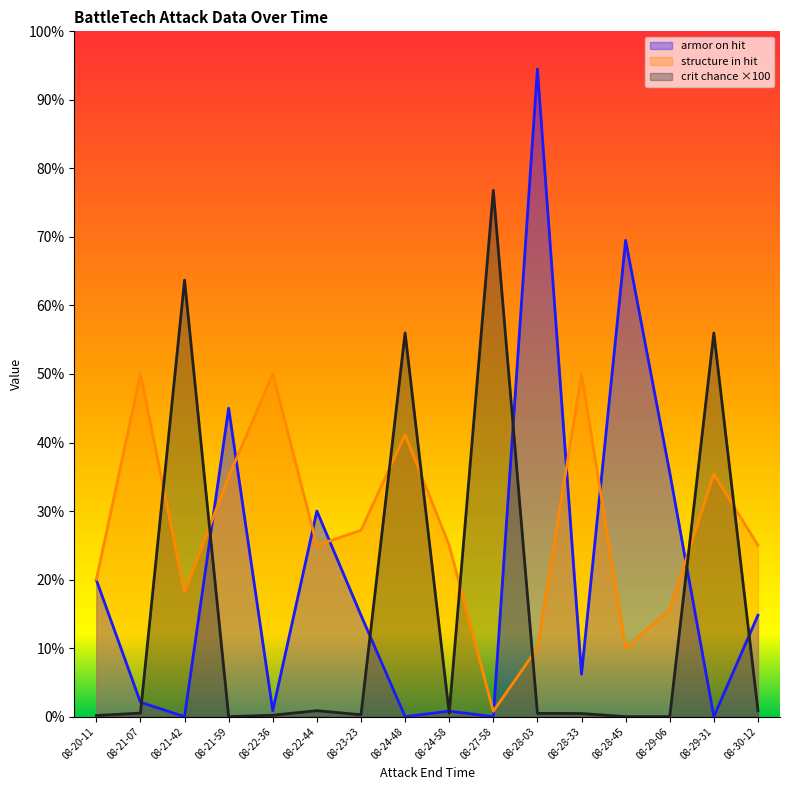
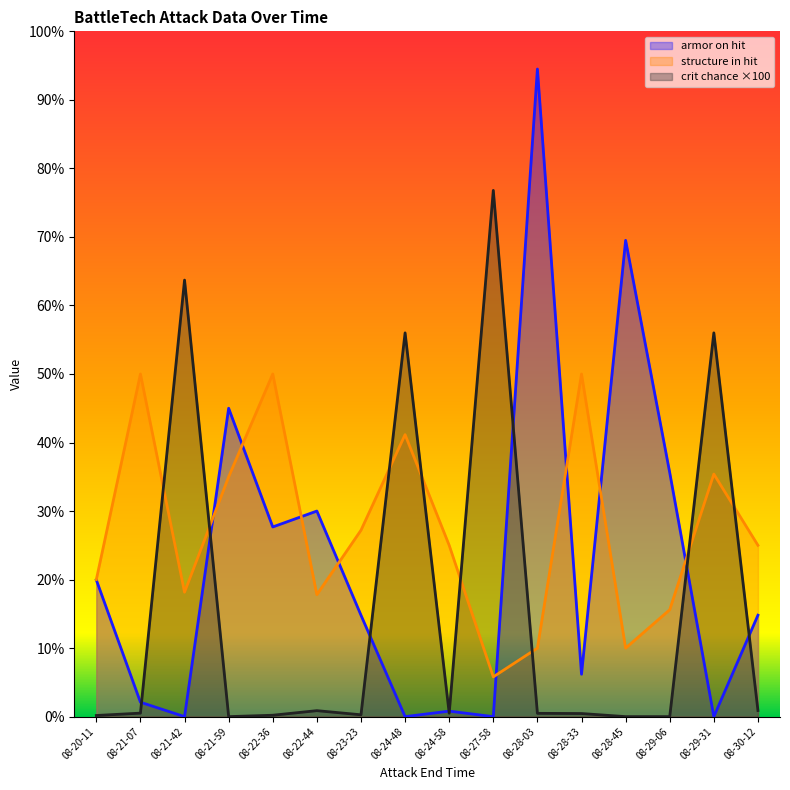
armor on hit, 08-22-36: 1% -> 28%
structure in hit, 08-22-44: 25% -> 18%
structure in hit, 08-27-58: 1% -> 6%
